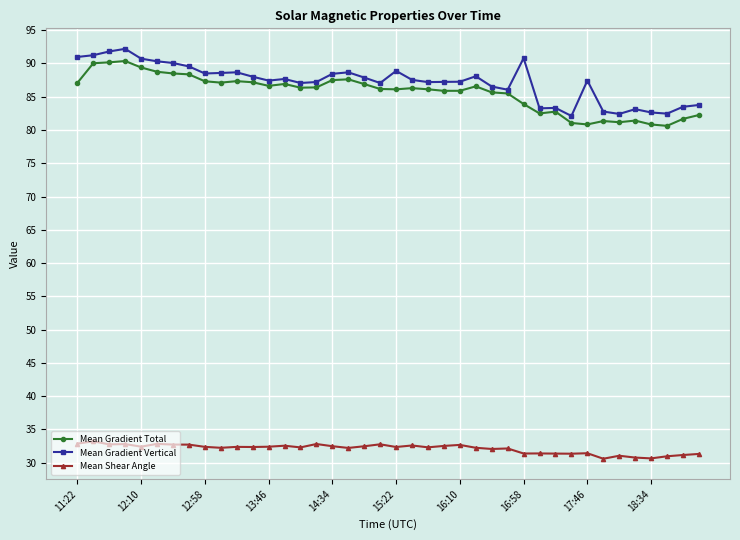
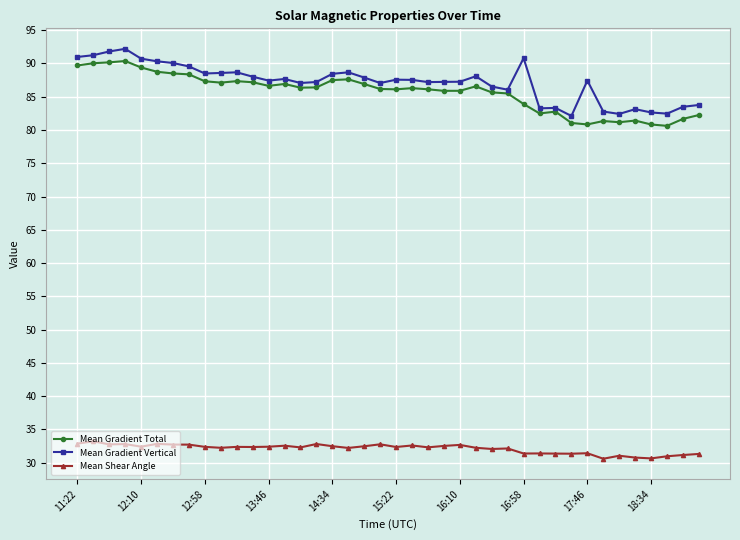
Mean Gradient Total, 11:22: 87 -> 90
Mean Gradient Vertical, 15:22: 89 -> 88
